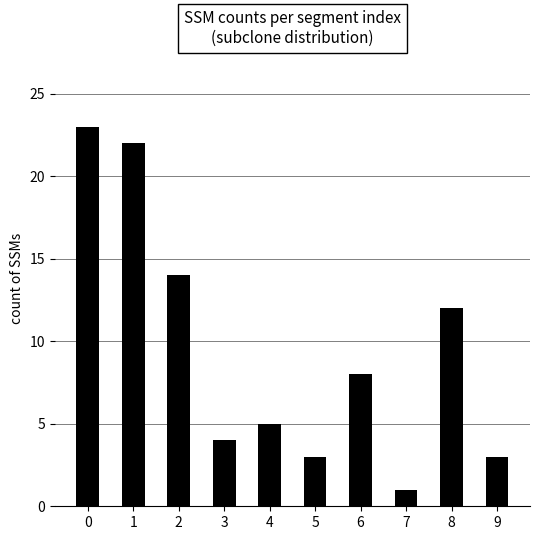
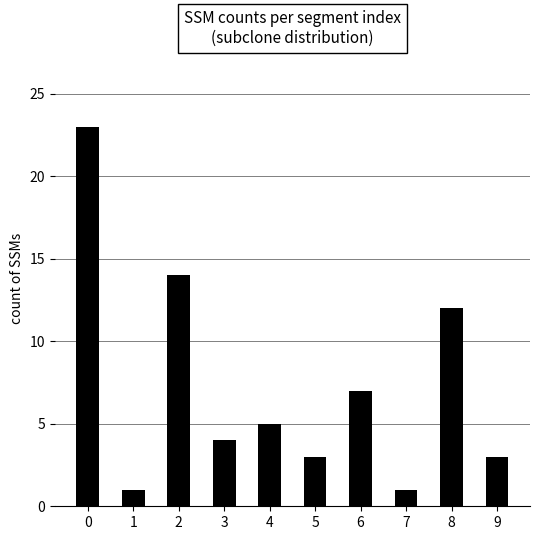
1: 22 -> 1
6: 8 -> 7
